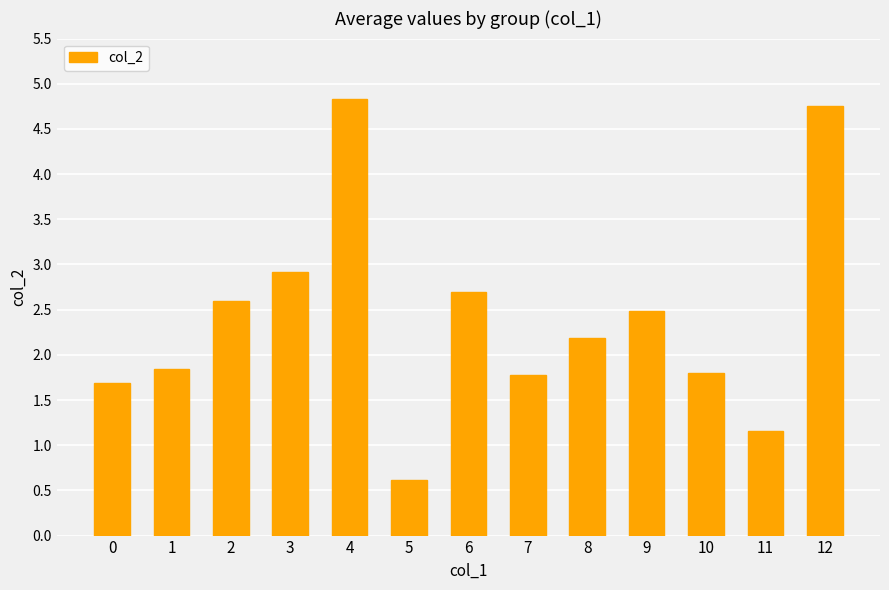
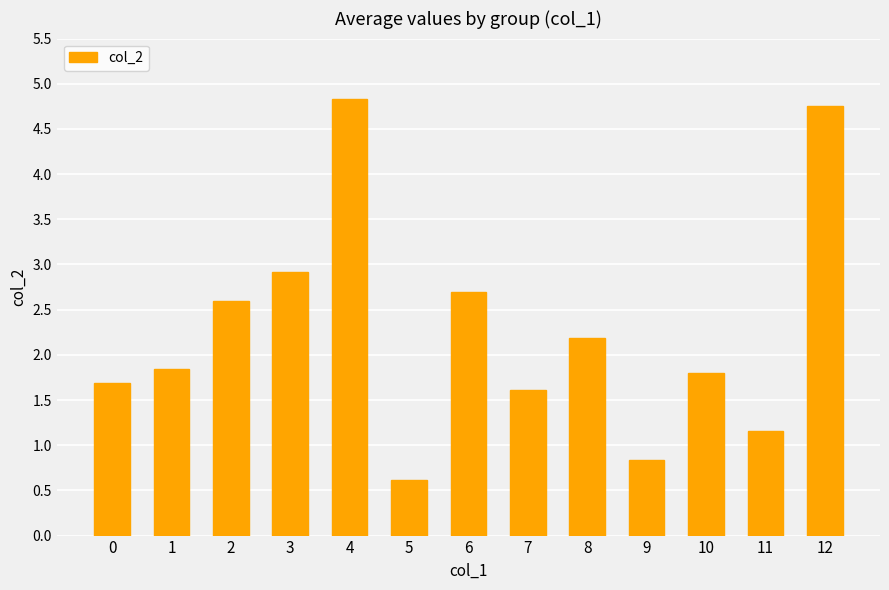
7: 1.8 -> 1.6
9: 2.5 -> 0.8
